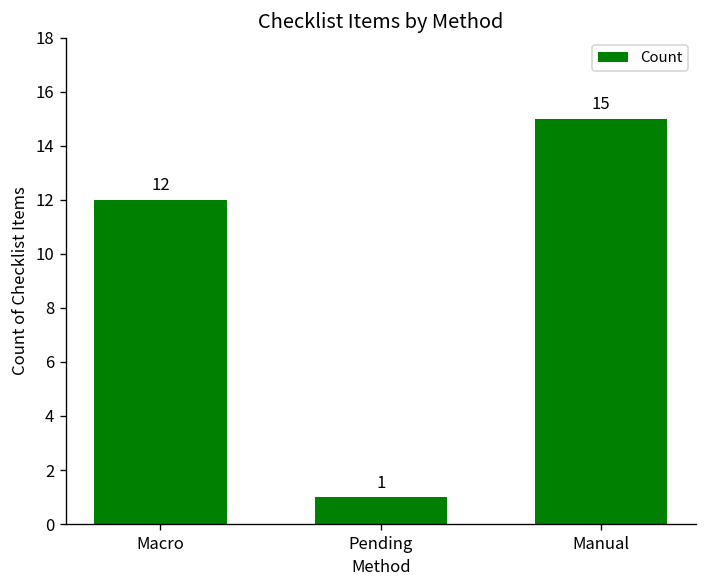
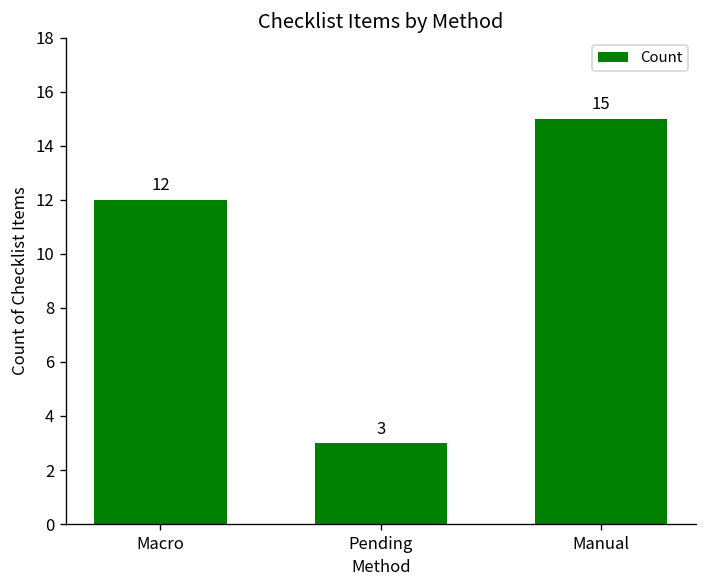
Pending: 1 -> 3
